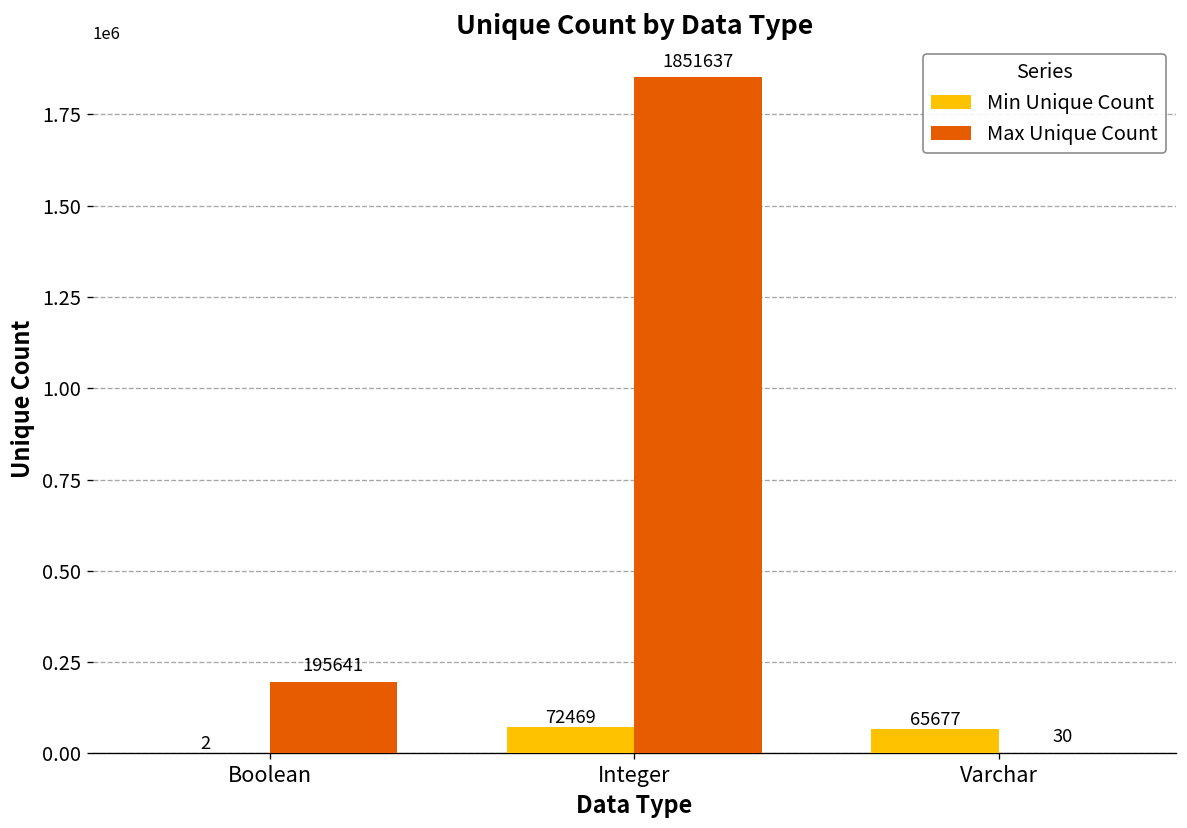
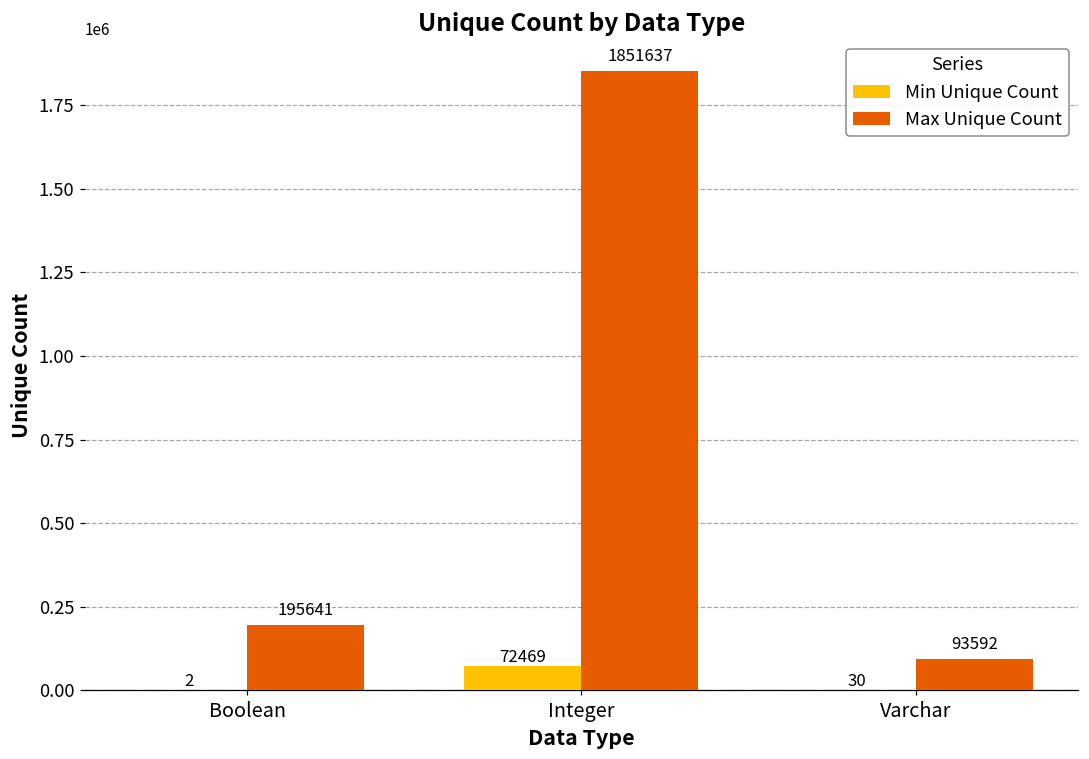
Min Unique Count, Varchar: 65677 -> 30
Max Unique Count, Varchar: 30 -> 93592
